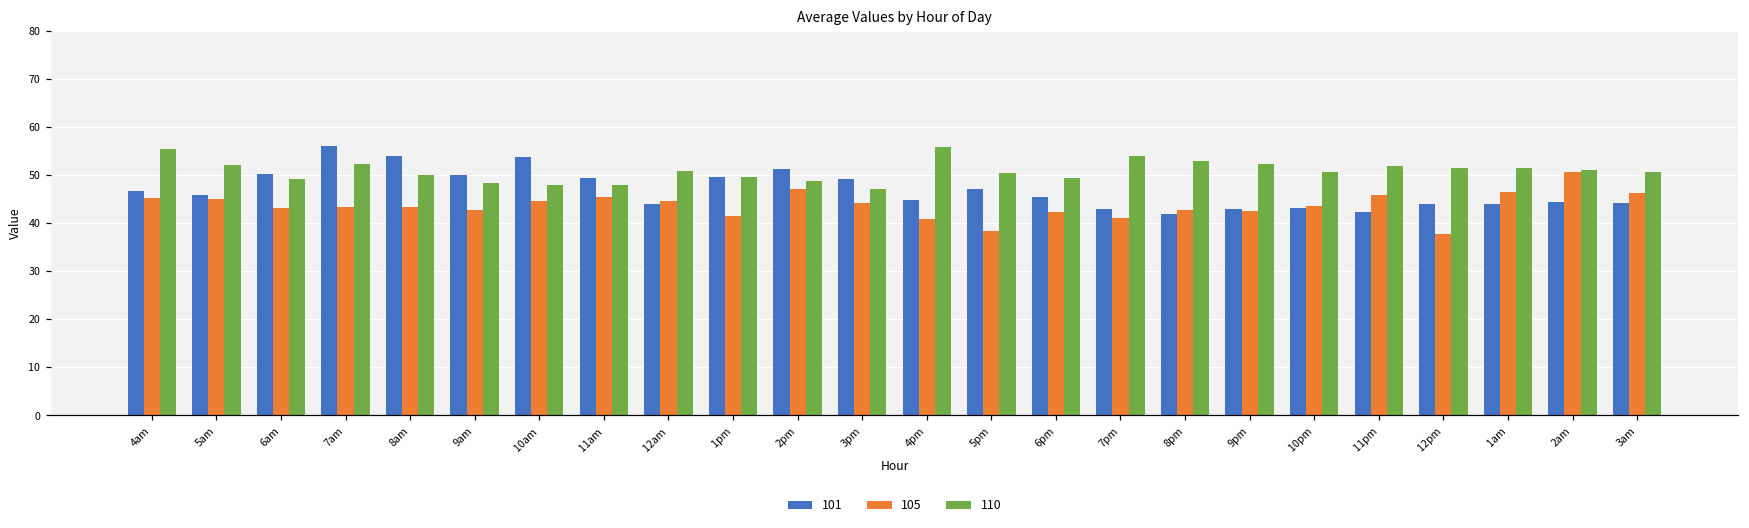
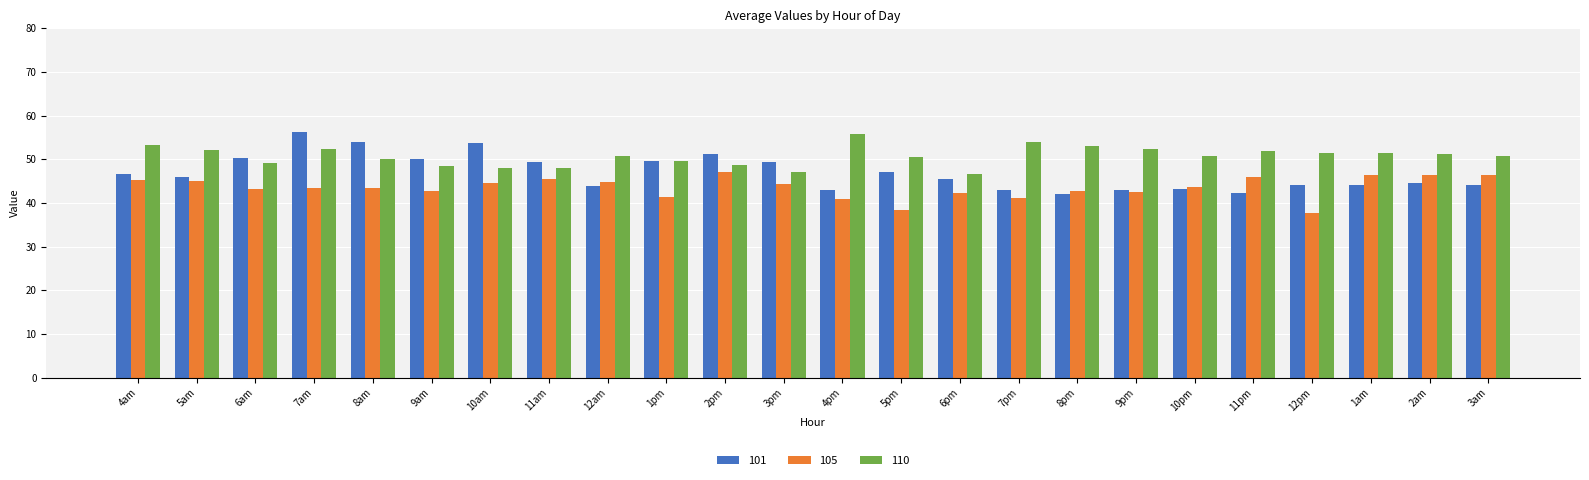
110, 4am: 55 -> 53
101, 4pm: 45 -> 43
110, 6pm: 49 -> 47
105, 2am: 51 -> 46
